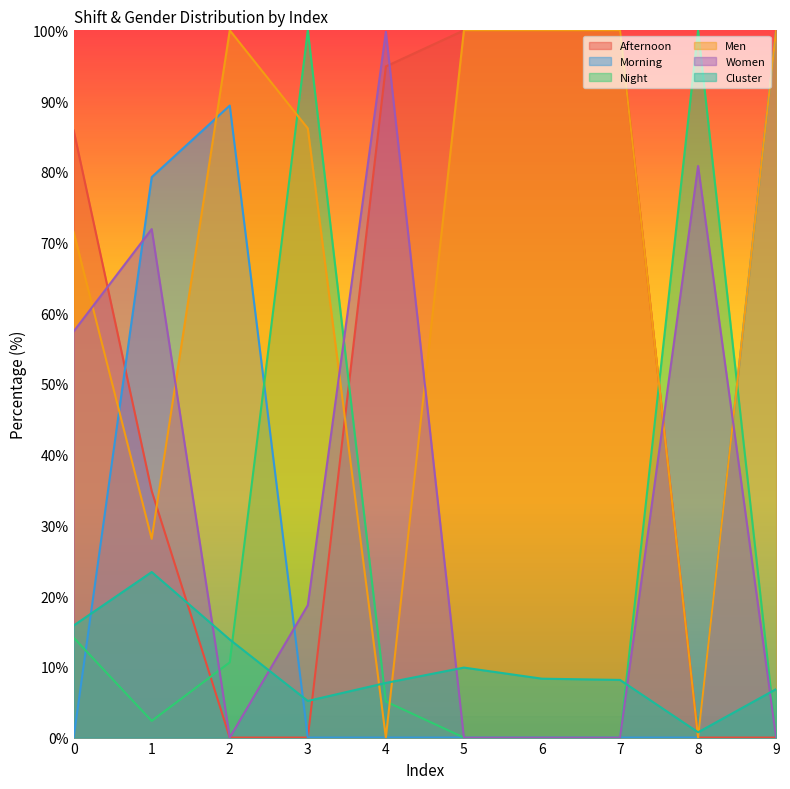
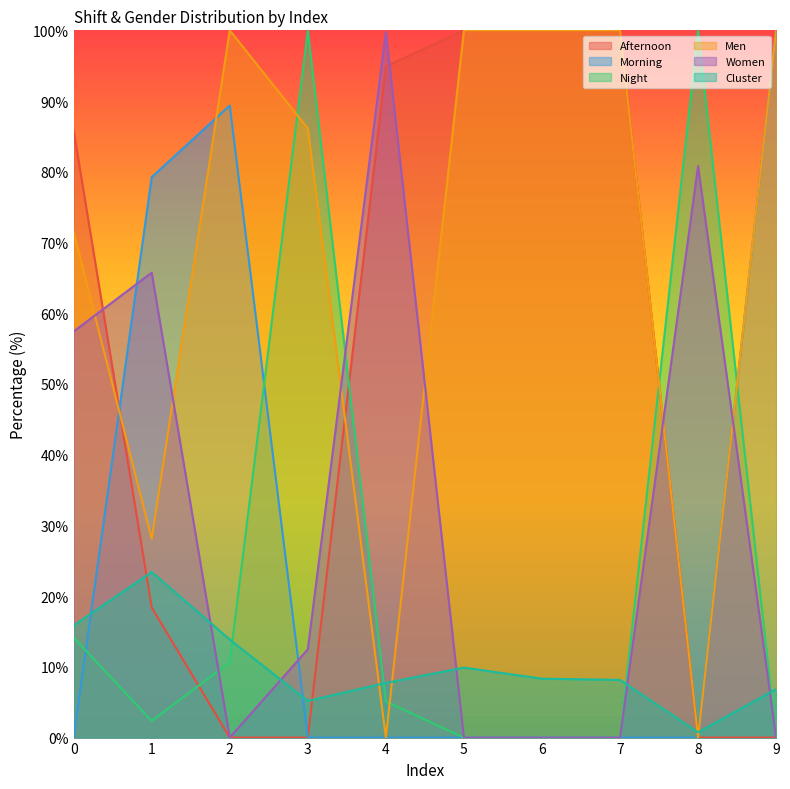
Afternoon, 1: 35% -> 18%
Women, 1: 72% -> 66%
Women, 3: 19% -> 12%
